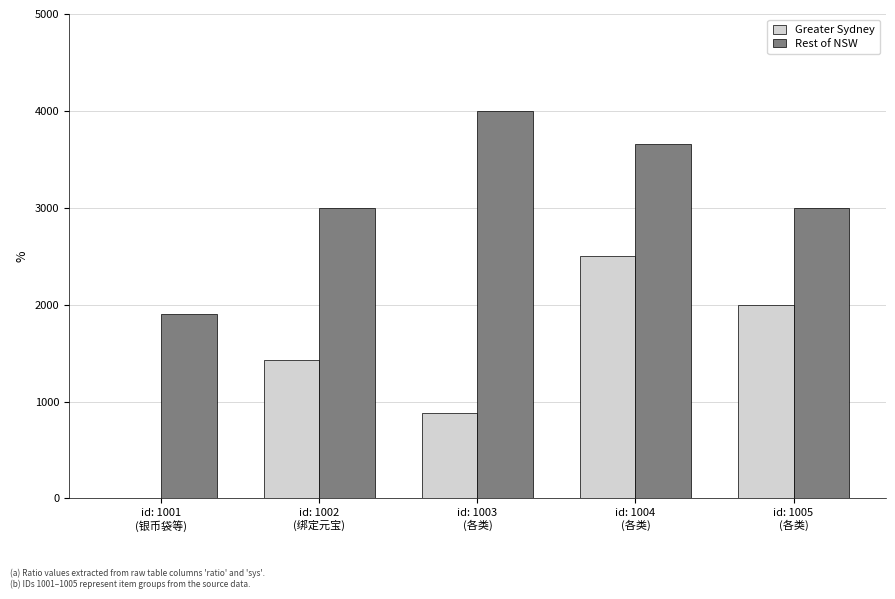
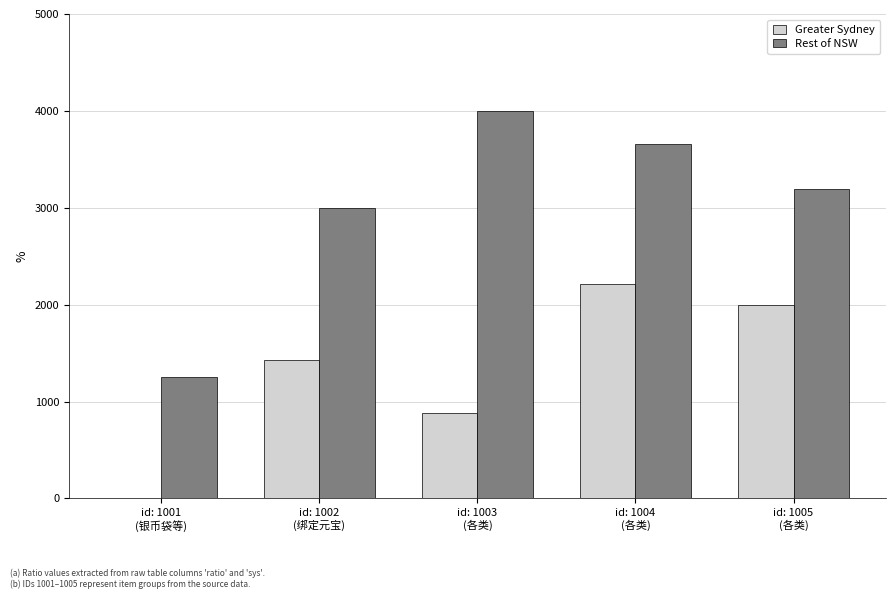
Rest of NSW, id: 1001 (银币袋等): 1900 -> 1300
Greater Sydney, id: 1004 (各类): 2500 -> 2200
Rest of NSW, id: 1005 (各类): 3000 -> 3200
